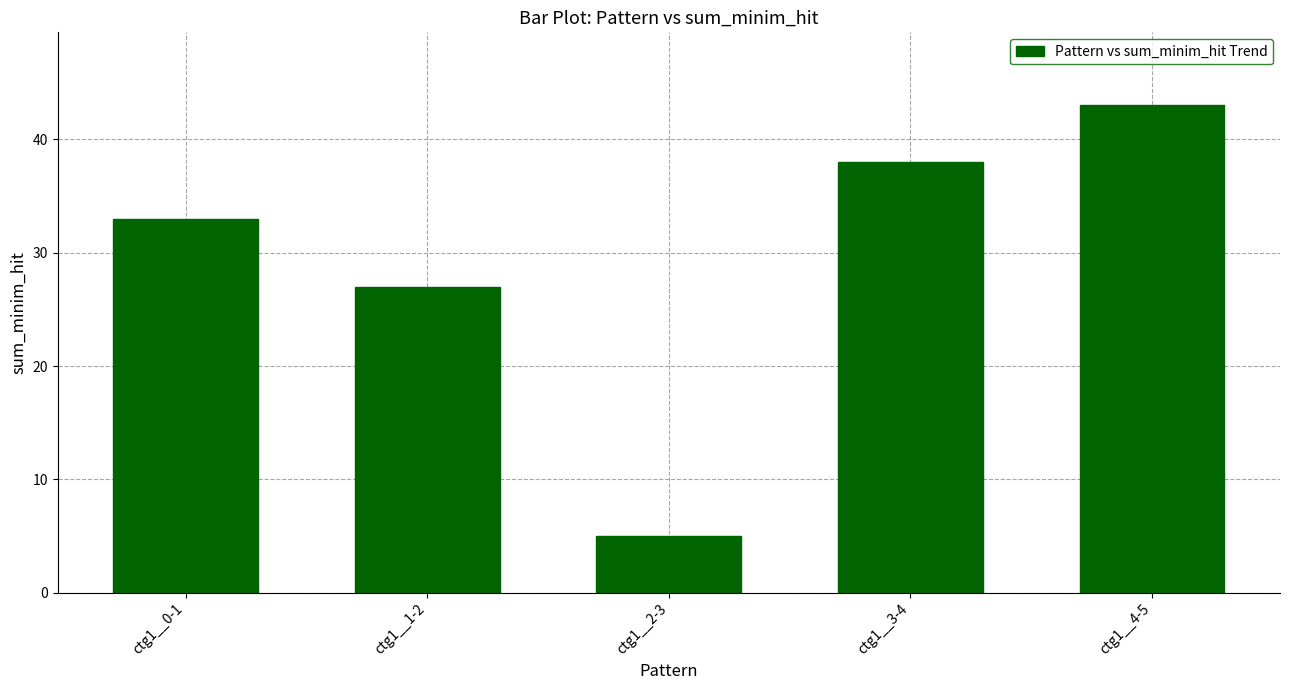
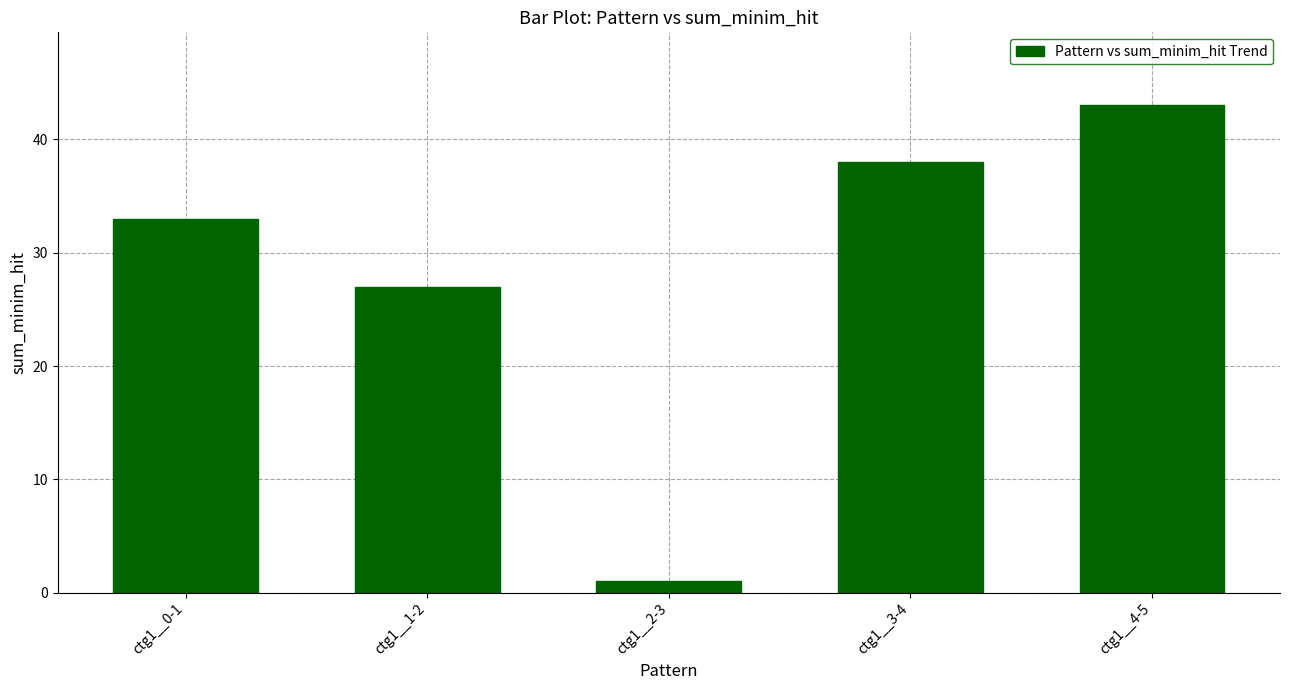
ctg1__2-3: 5 -> 1
